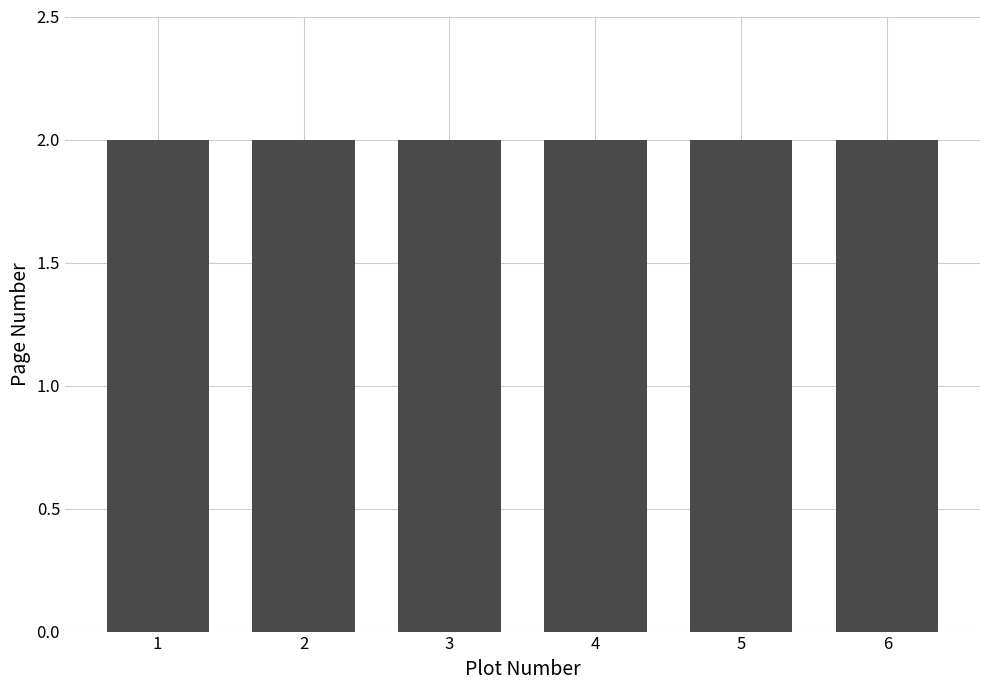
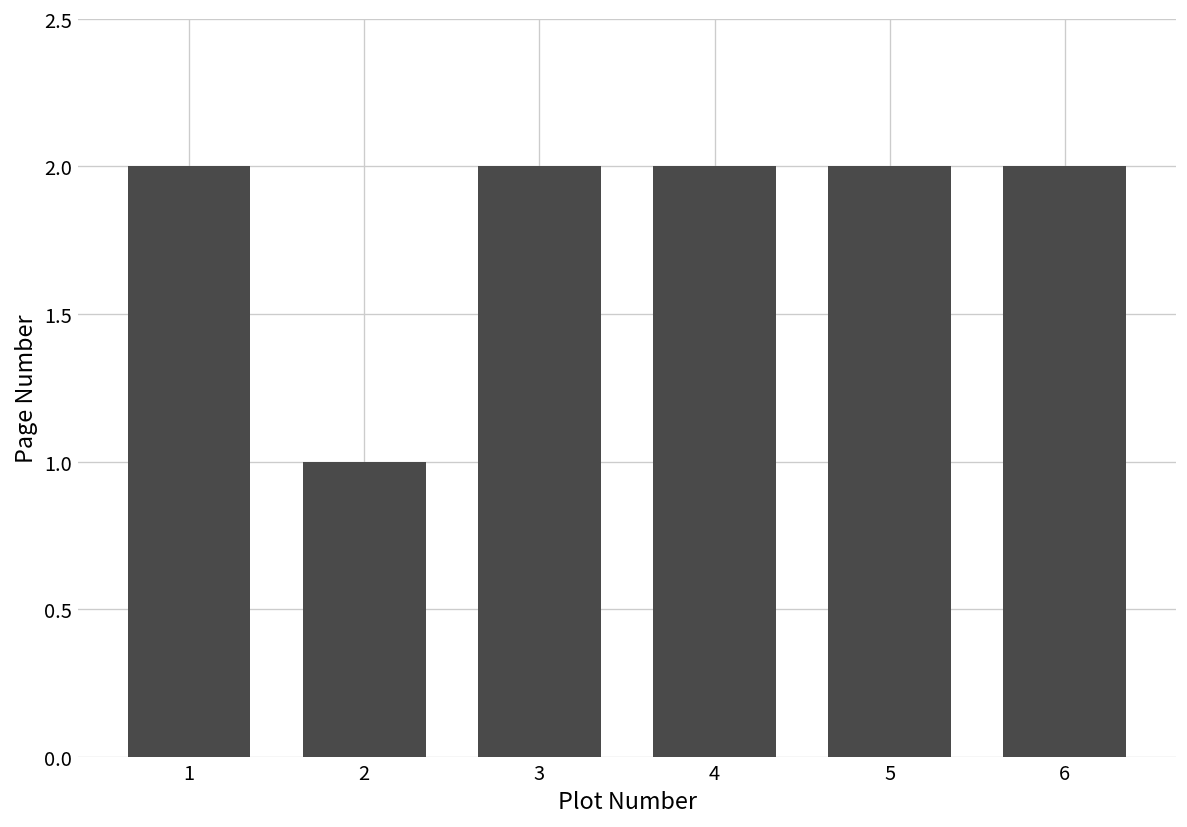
2: 2 -> 1
